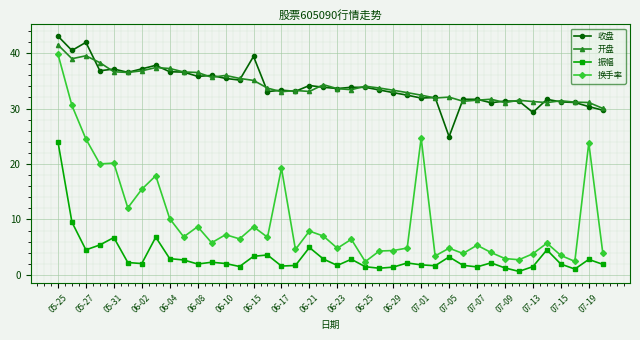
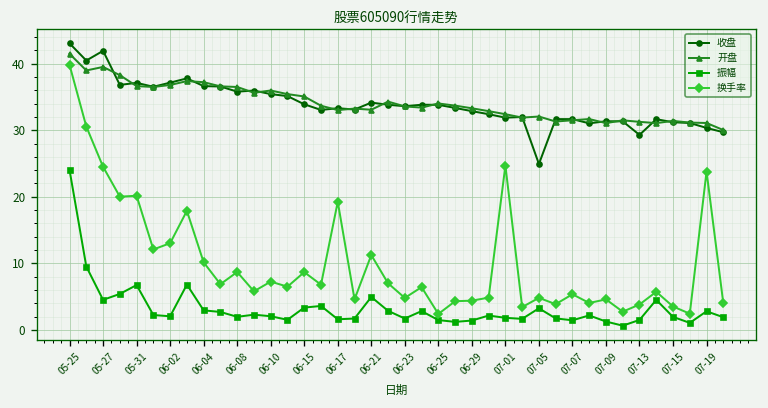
换手率, 06-02: 15 -> 13
收盘, 06-15: 39 -> 34
换手率, 06-21: 8 -> 11
换手率, 07-09: 3 -> 5
